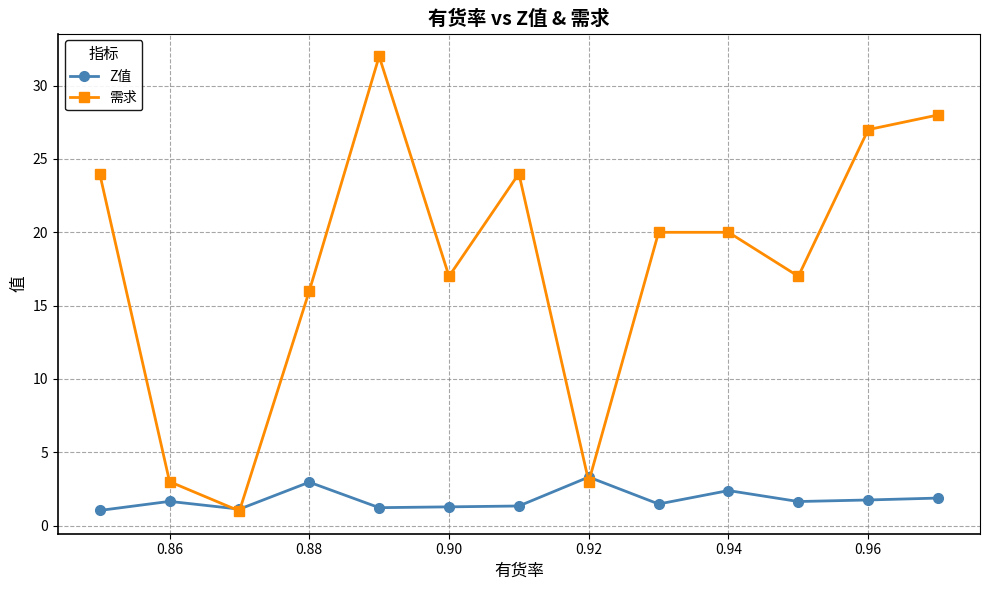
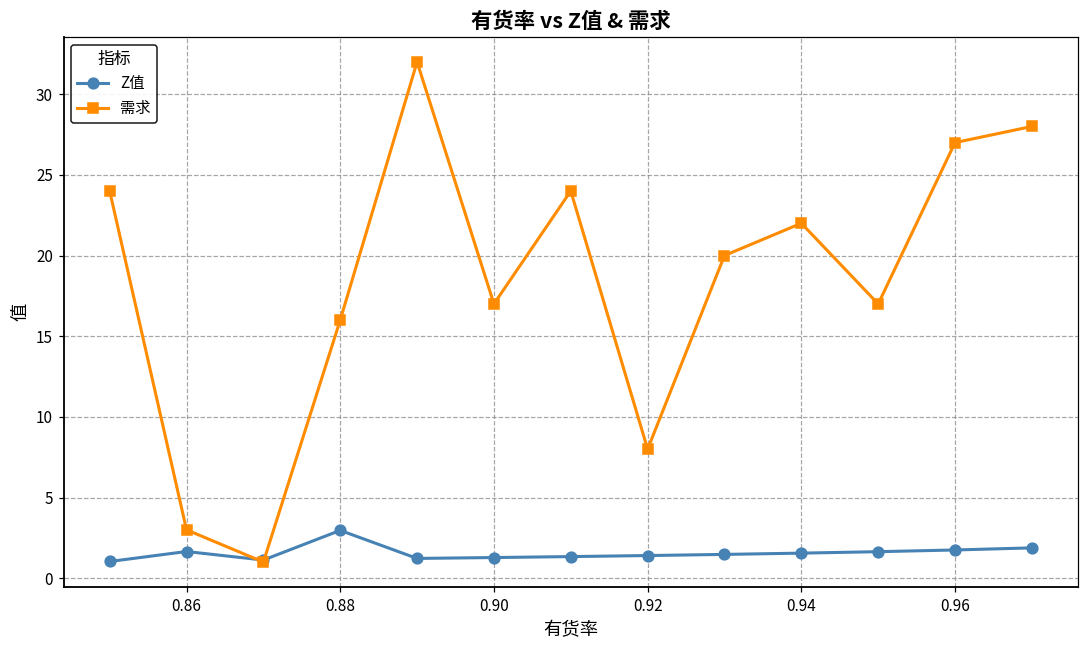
Z值, 0.92: 3.3 -> 1.4
需求, 0.92: 3 -> 8
Z值, 0.94: 2.4 -> 1.6
需求, 0.94: 20 -> 22
